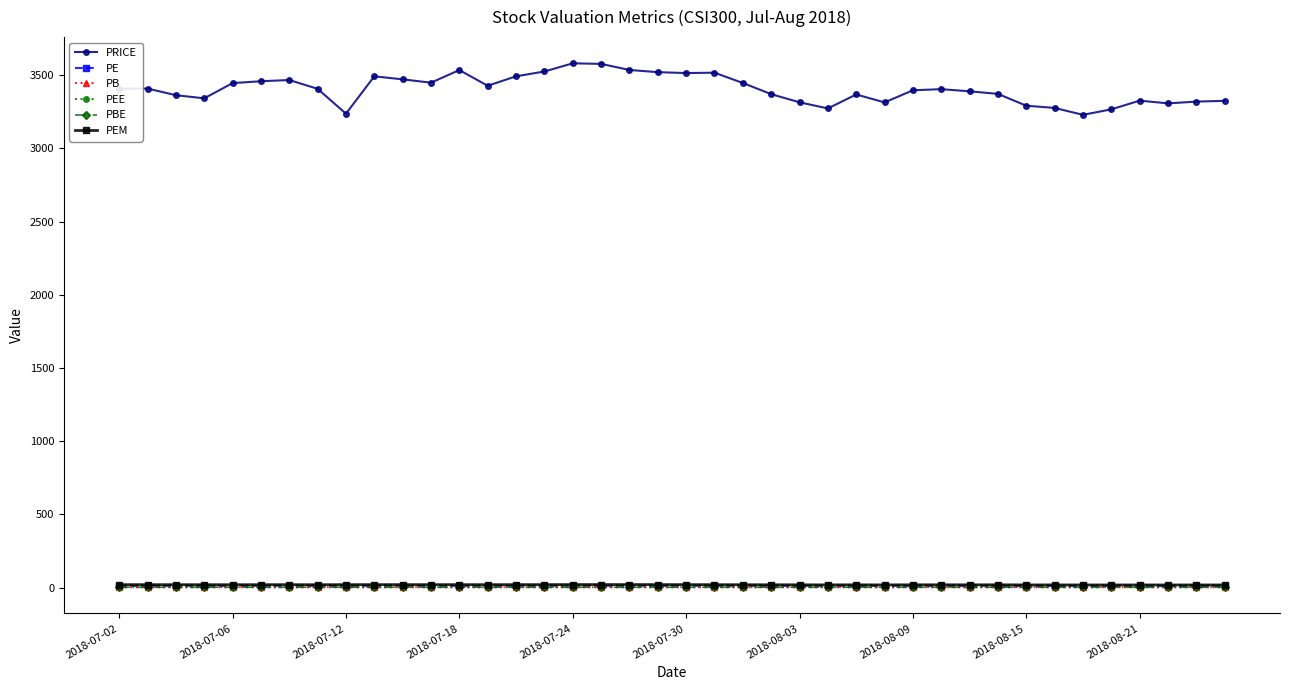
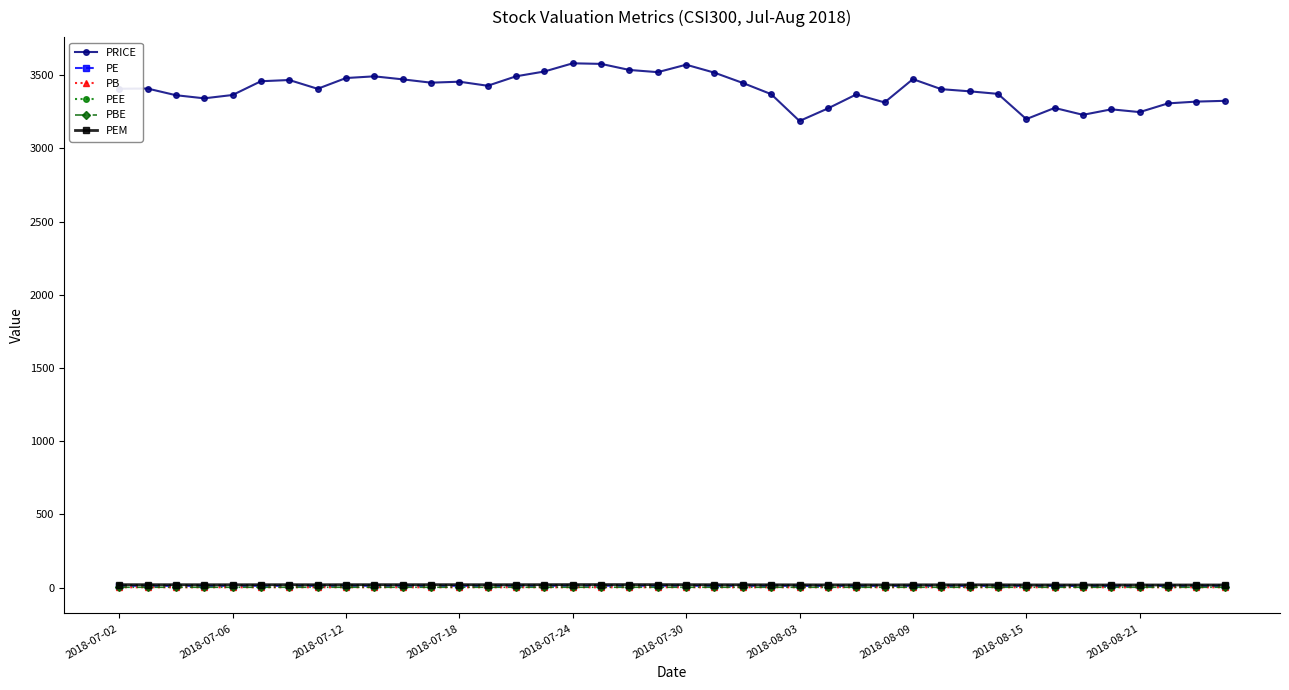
PRICE, 2018-07-06: 3450 -> 3370
PRICE, 2018-07-12: 3240 -> 3480
PRICE, 2018-07-18: 3540 -> 3460
PRICE, 2018-07-30: 3520 -> 3570
PRICE, 2018-08-03: 3320 -> 3190
PRICE, 2018-08-09: 3400 -> 3470
PRICE, 2018-08-15: 3290 -> 3200
PRICE, 2018-08-21: 3330 -> 3250
